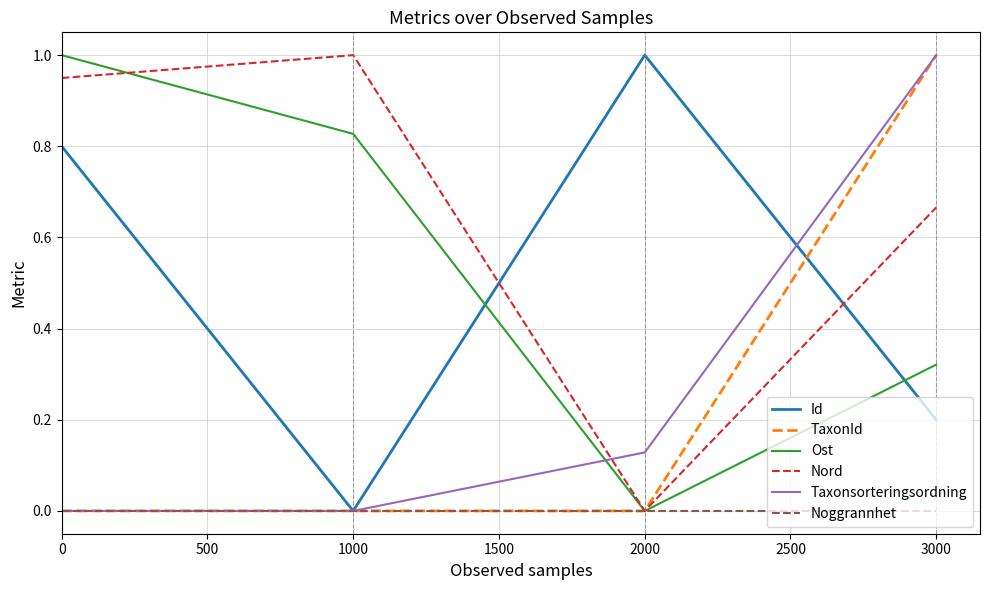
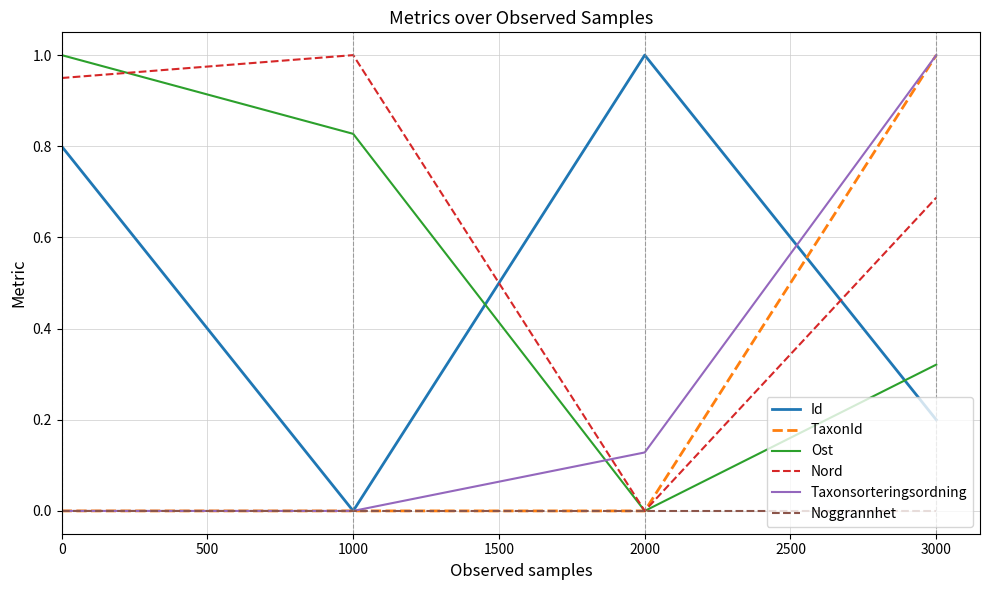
Nord, 3000: 0.67 -> 0.69
